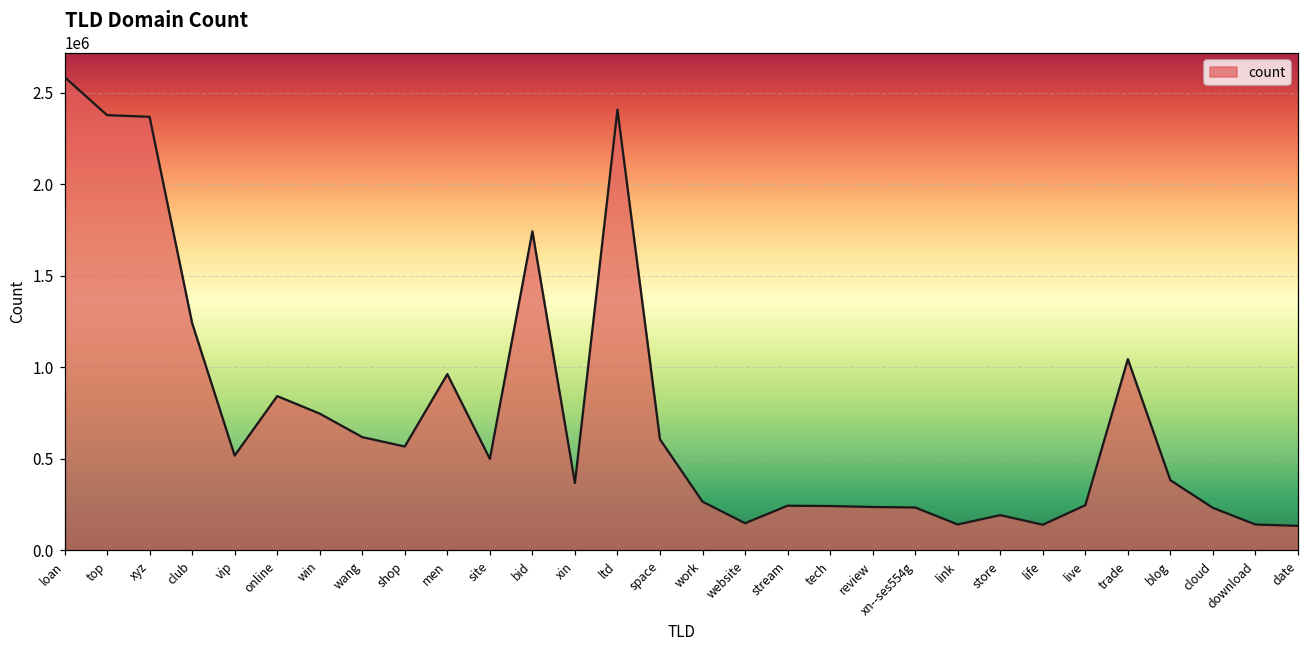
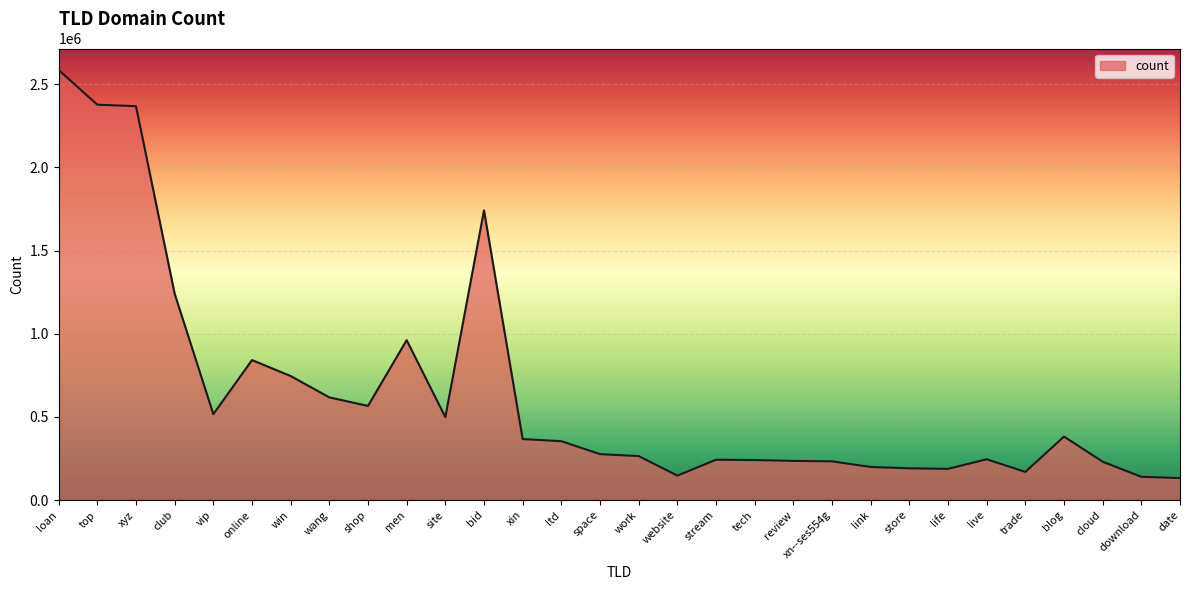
ltd: 2410000 -> 350000
space: 610000 -> 280000
link: 140000 -> 200000
life: 140000 -> 190000
trade: 1040000 -> 170000
